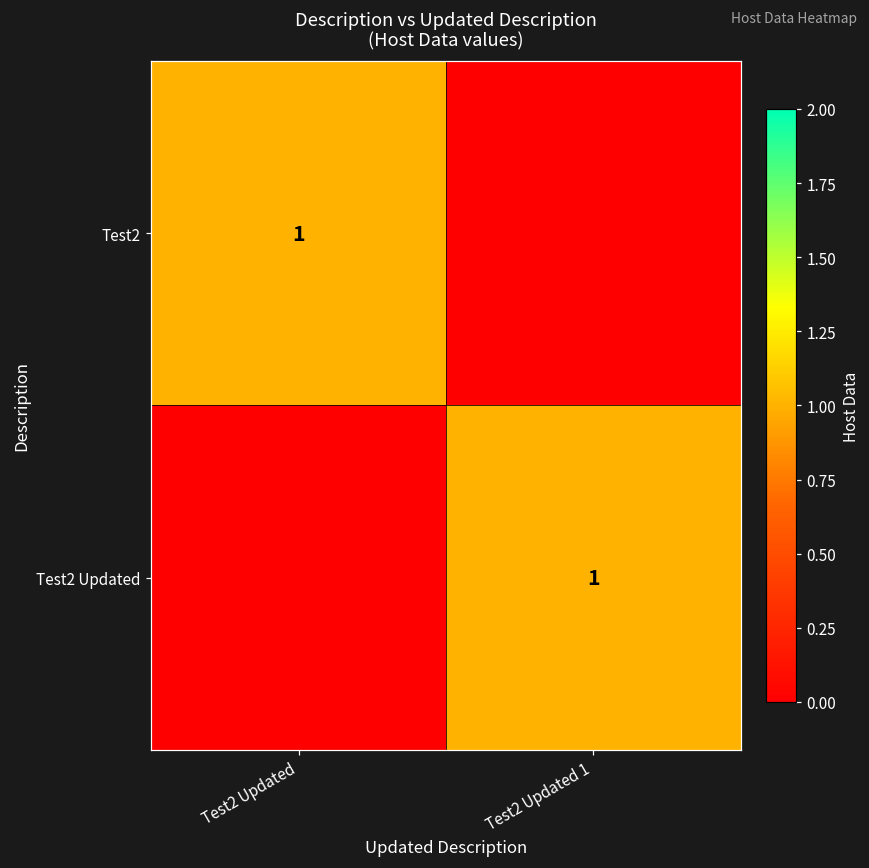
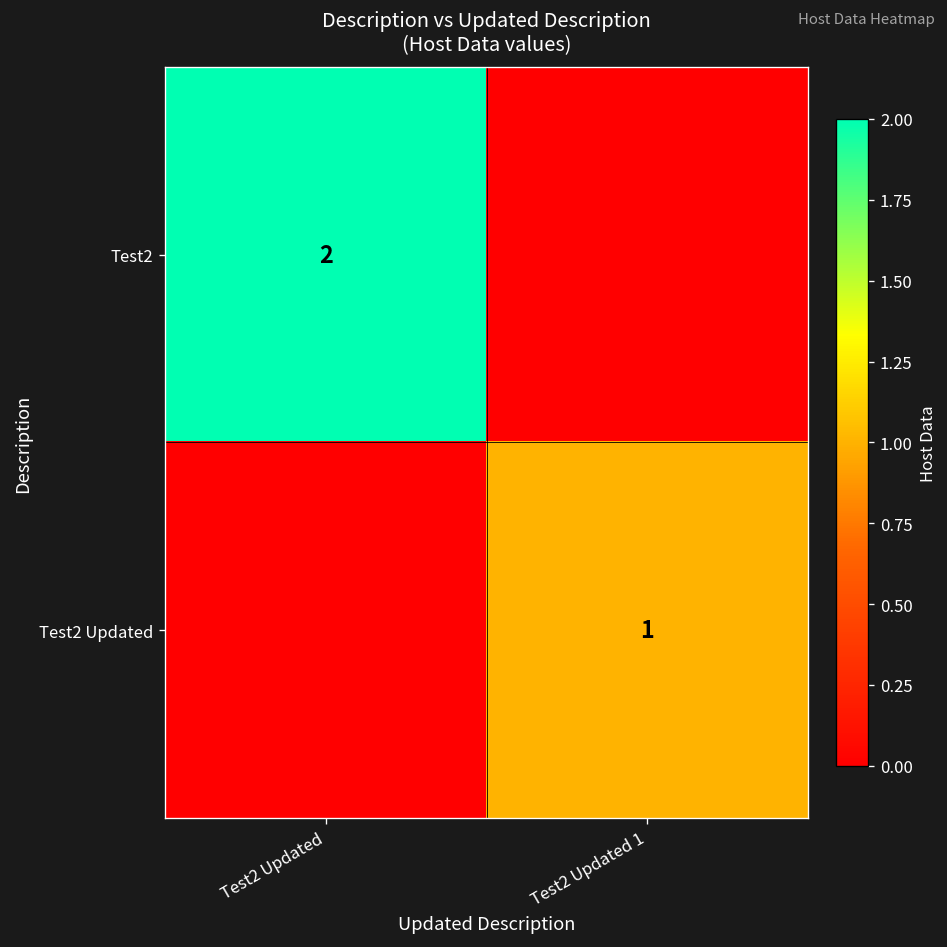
Test2, Test2 Updated: 1 -> 2
